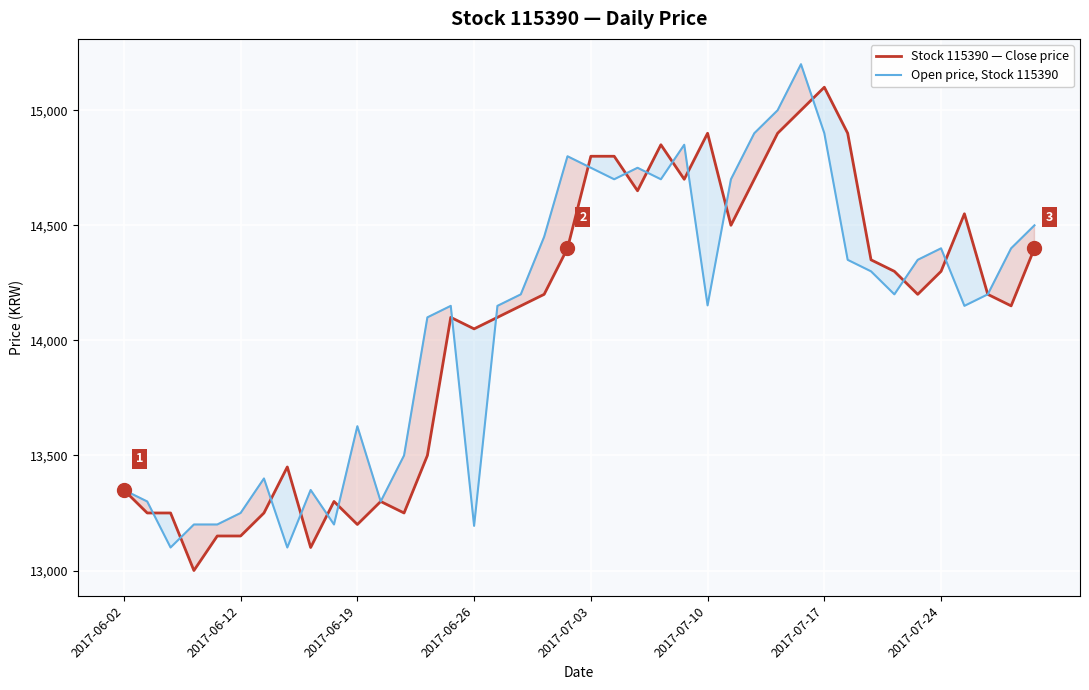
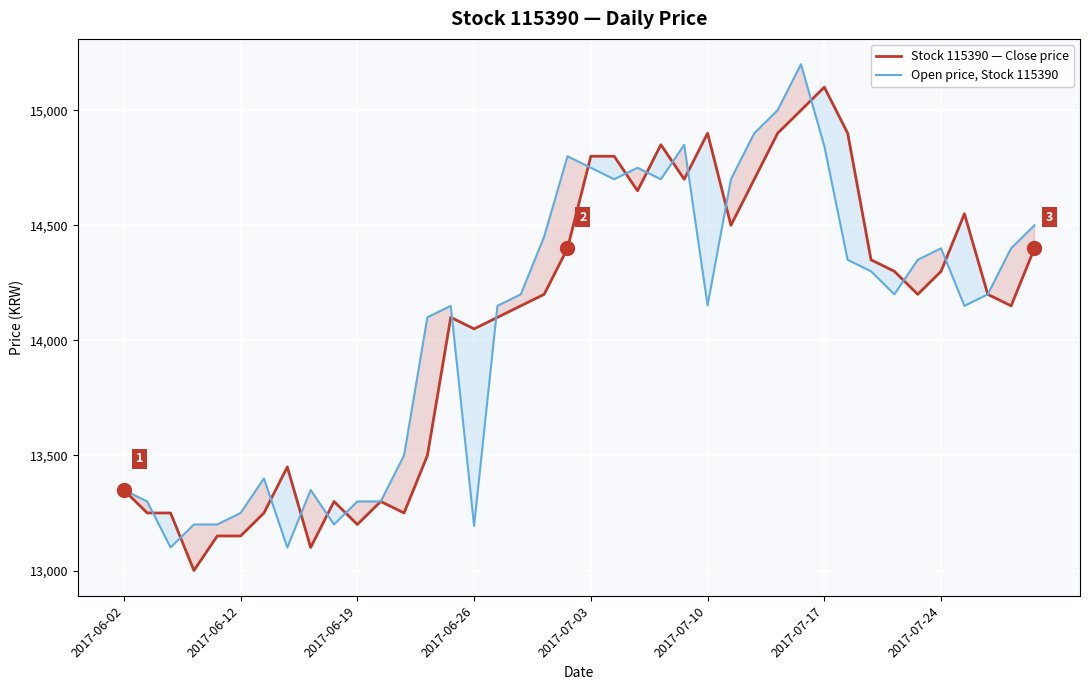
Open price, Stock 115390, 2017-06-19: 13,630 -> 13,300
Open price, Stock 115390, 2017-07-17: 14,900 -> 14,840
